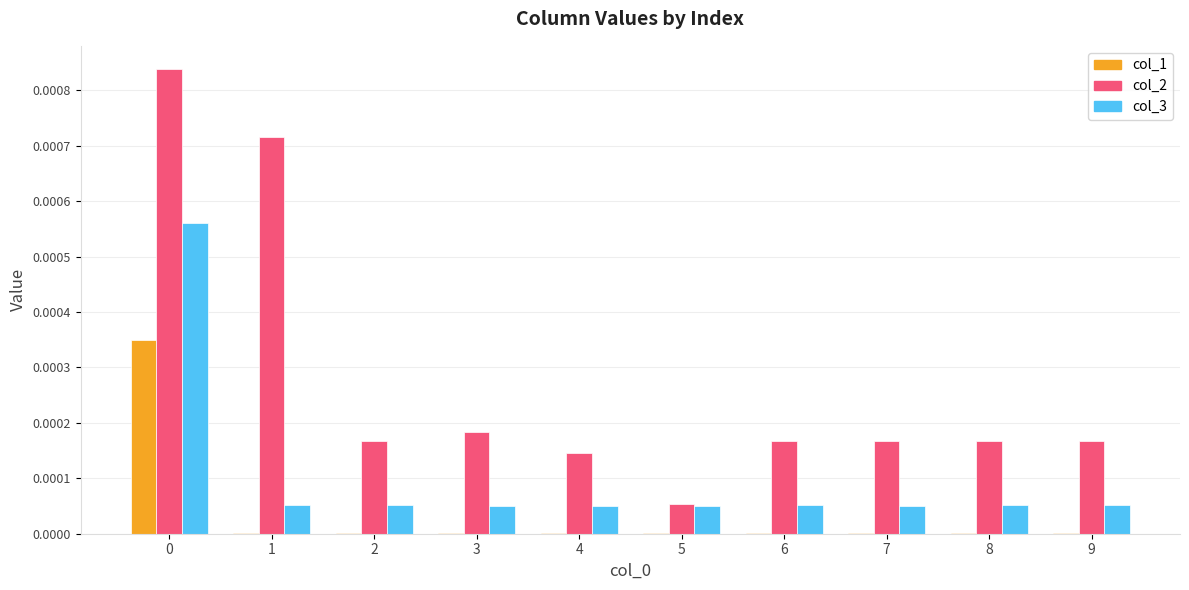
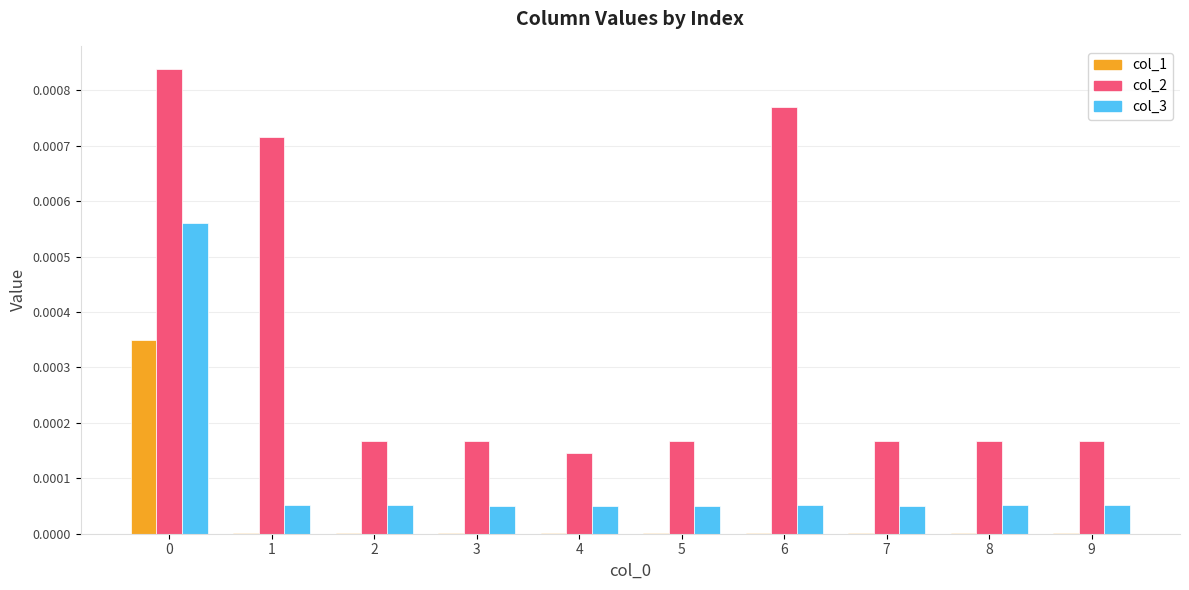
col_2, 3: 0.00018 -> 0.00017
col_2, 5: 0.00005 -> 0.00017
col_2, 6: 0.00017 -> 0.00077
